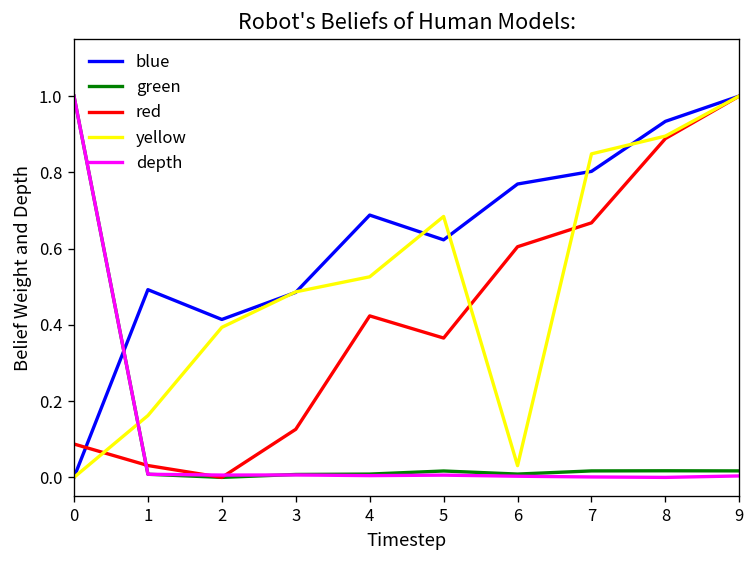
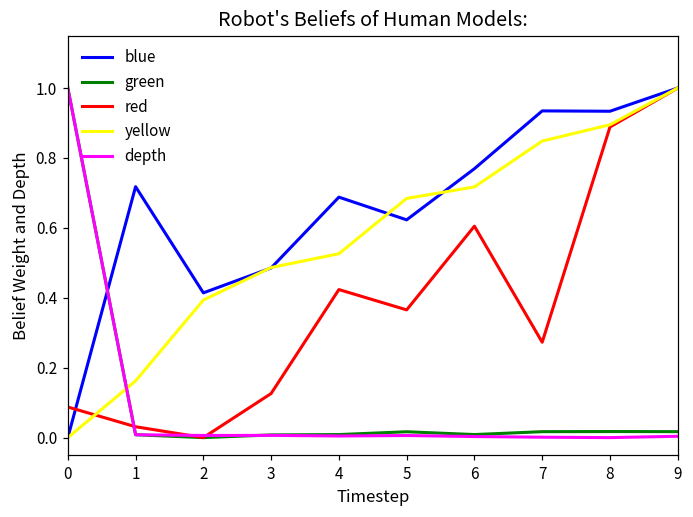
blue, 1: 0.49 -> 0.72
yellow, 6: 0.03 -> 0.72
blue, 7: 0.80 -> 0.93
red, 7: 0.67 -> 0.27
